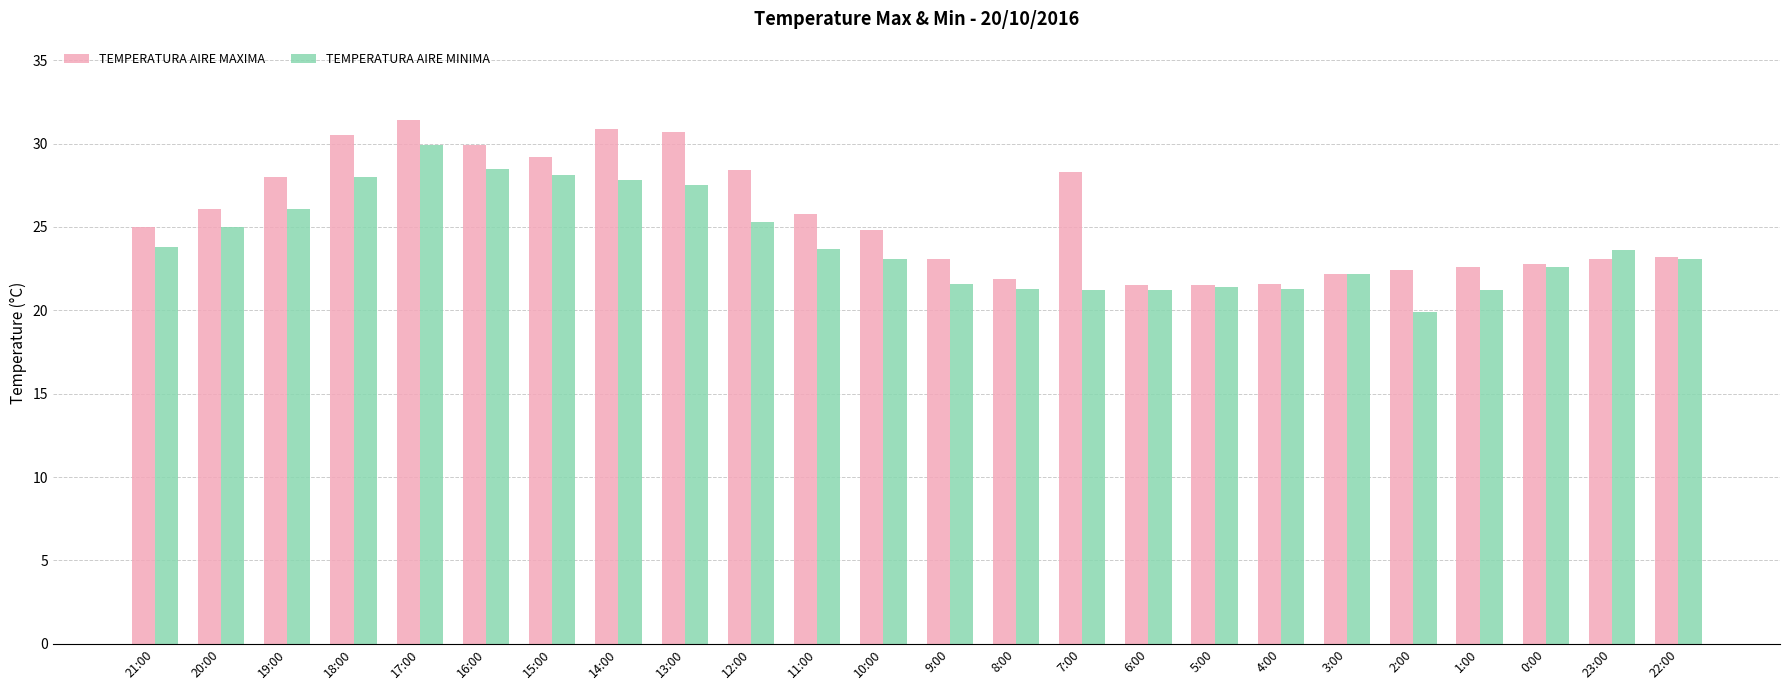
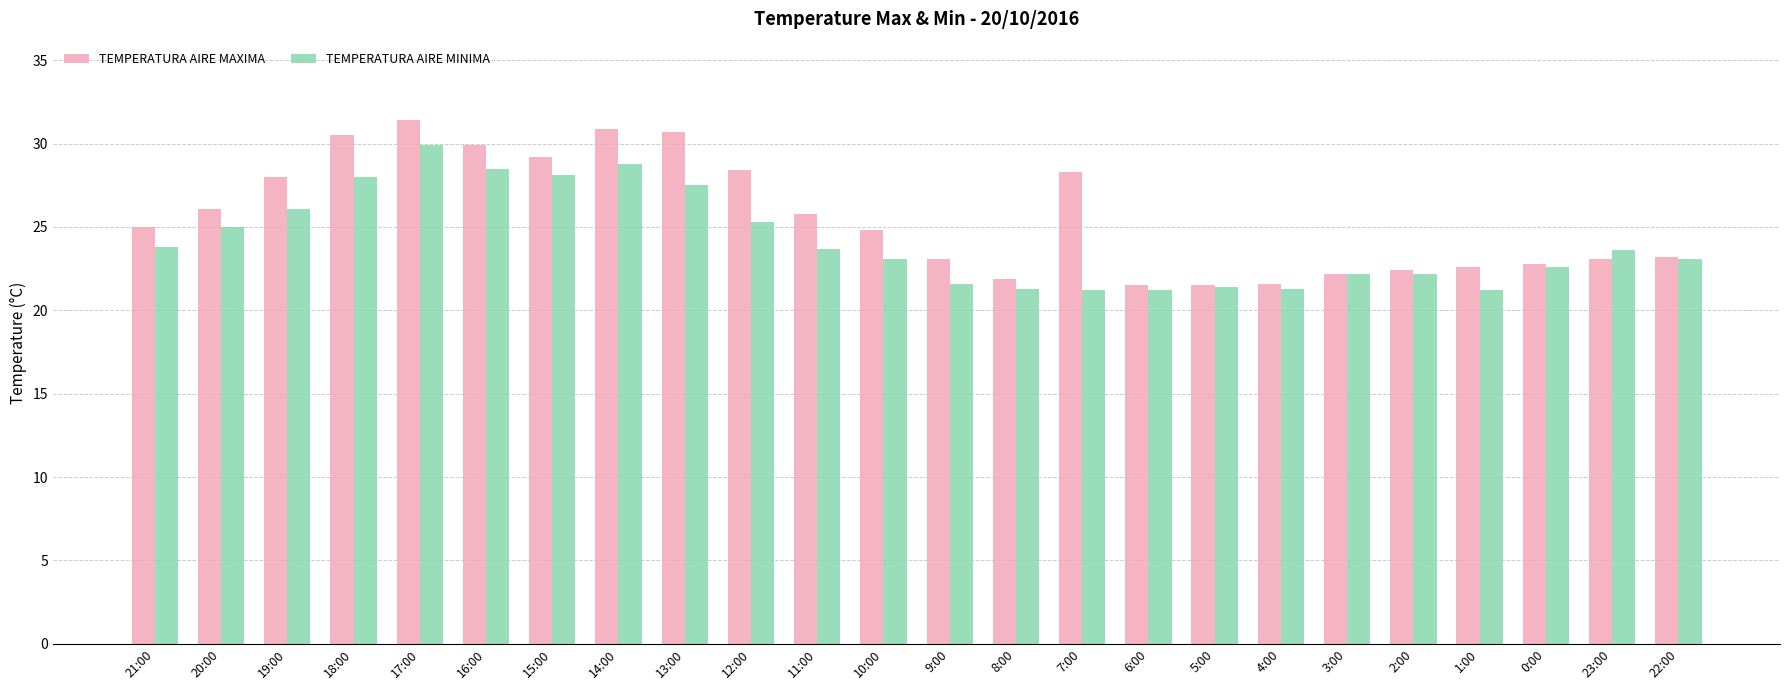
TEMPERATURA AIRE MINIMA, 14:00: 27.8 -> 28.8
TEMPERATURA AIRE MINIMA, 2:00: 19.9 -> 22.2
